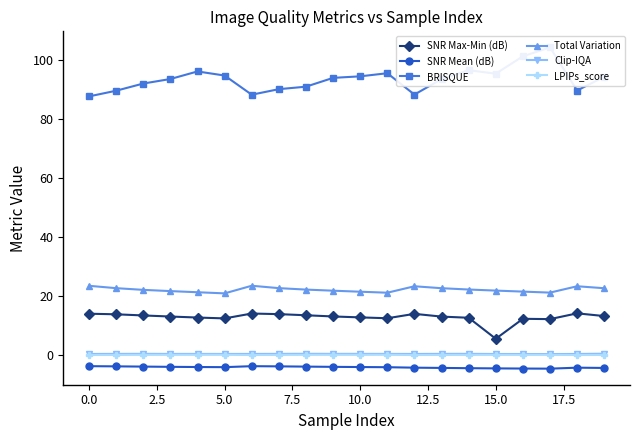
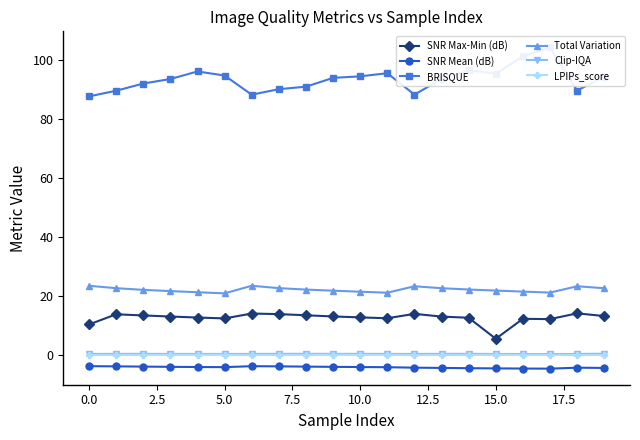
SNR Max-Min (dB), 0.0: 14 -> 10
